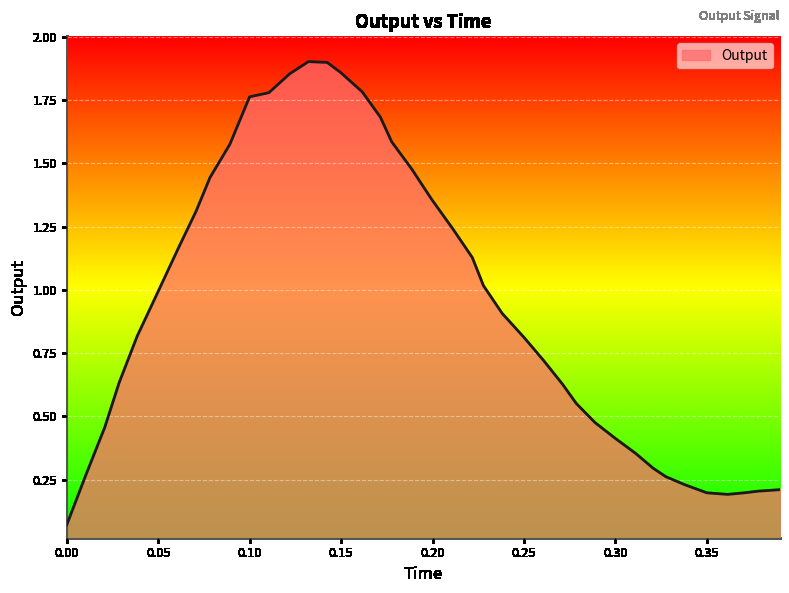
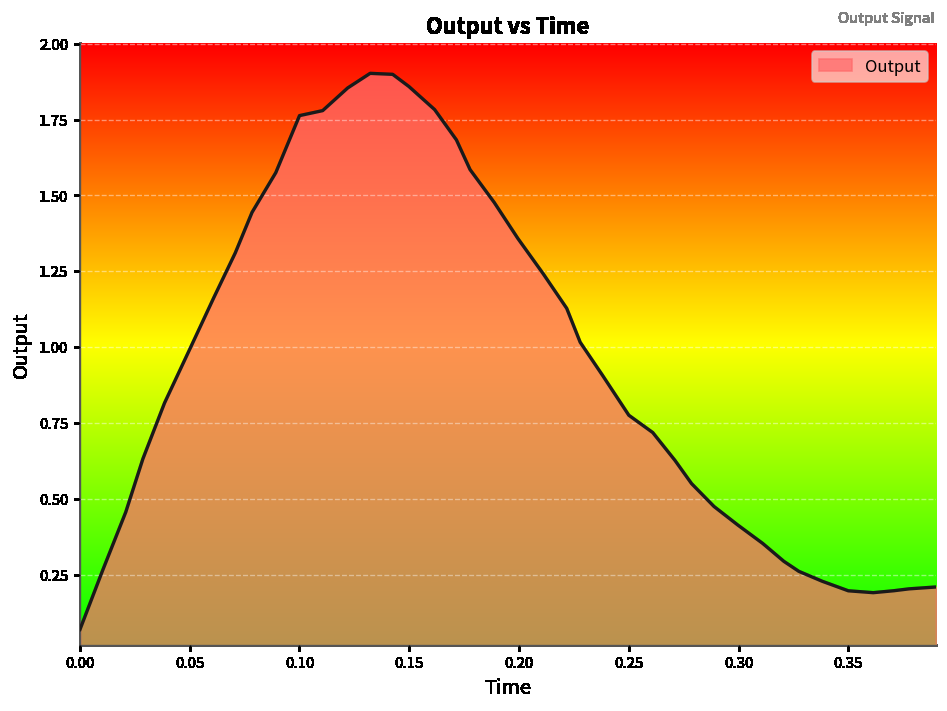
0.25: 0.81 -> 0.78
